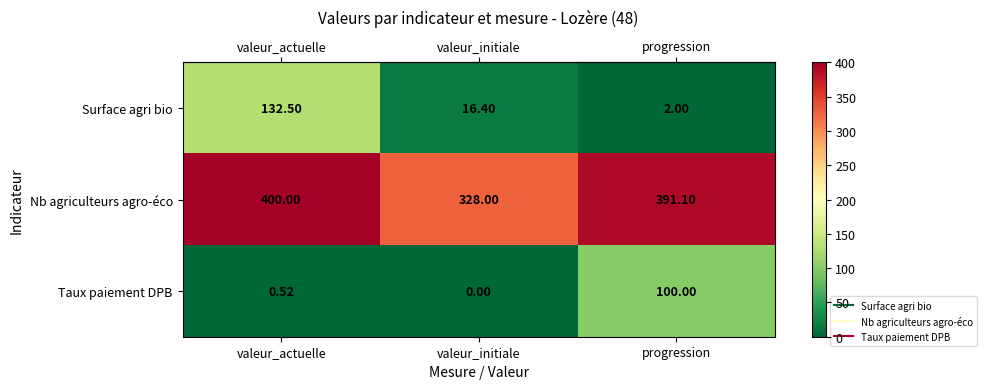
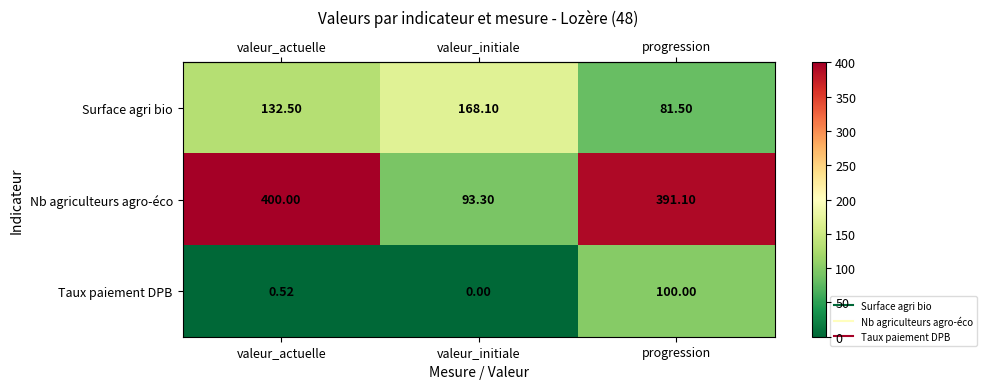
Surface agri bio, valeur_initiale: 16.40 -> 168.10
Surface agri bio, progression: 2.00 -> 81.50
Nb agriculteurs agro-éco, valeur_initiale: 328.00 -> 93.30
